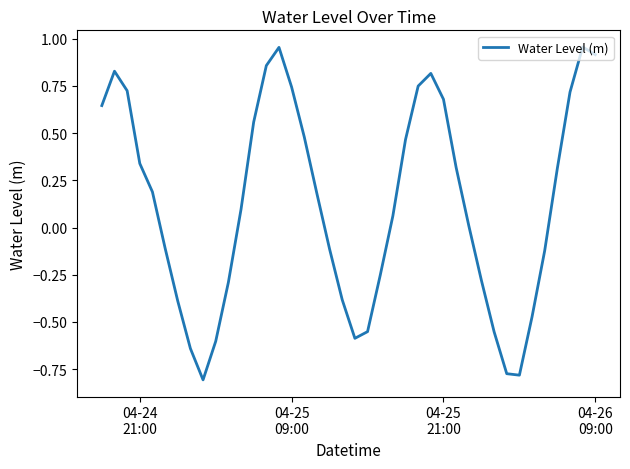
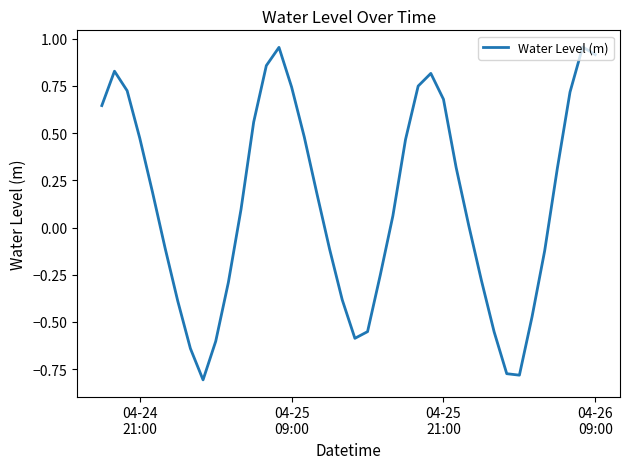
04-24 21:00: 0.34 -> 0.47
